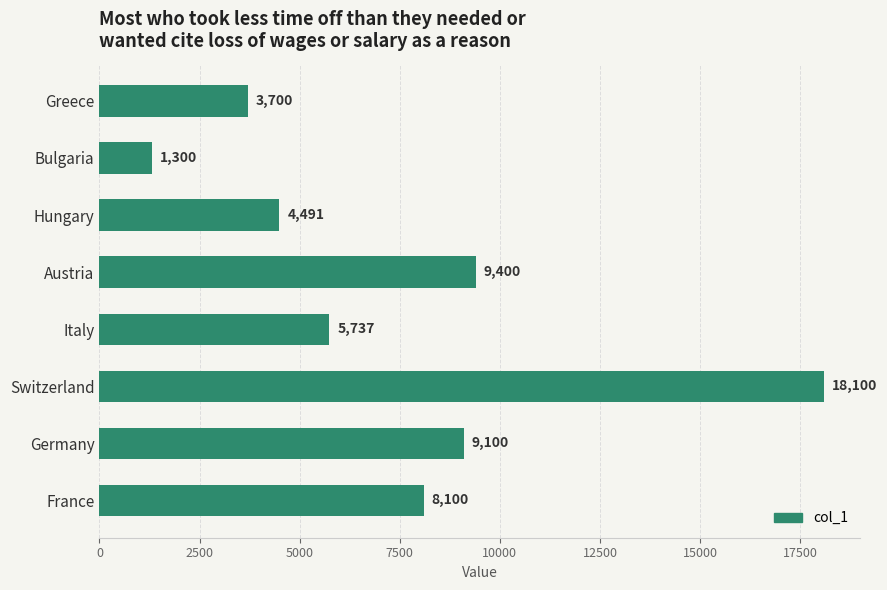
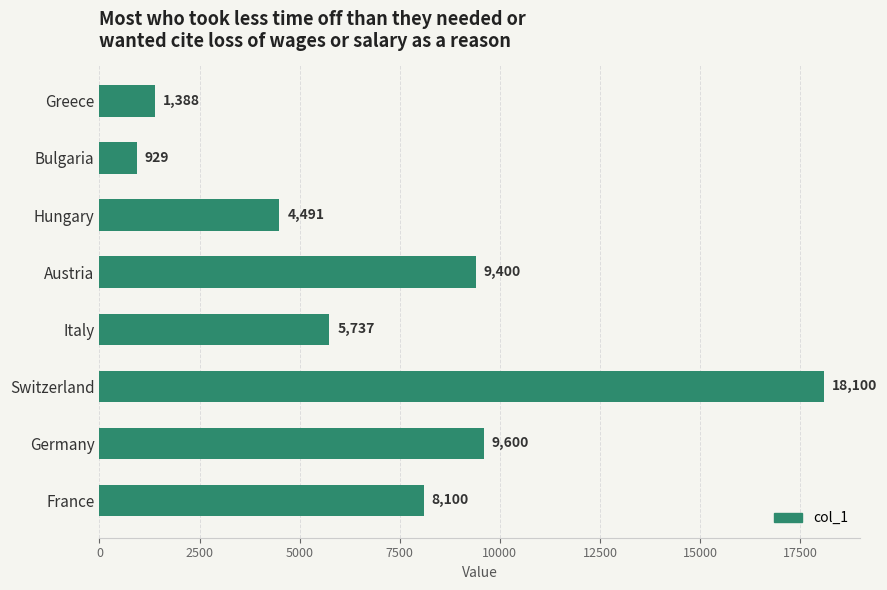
Greece: 3,700 -> 1,388
Bulgaria: 1,300 -> 929
Germany: 9,100 -> 9,600
